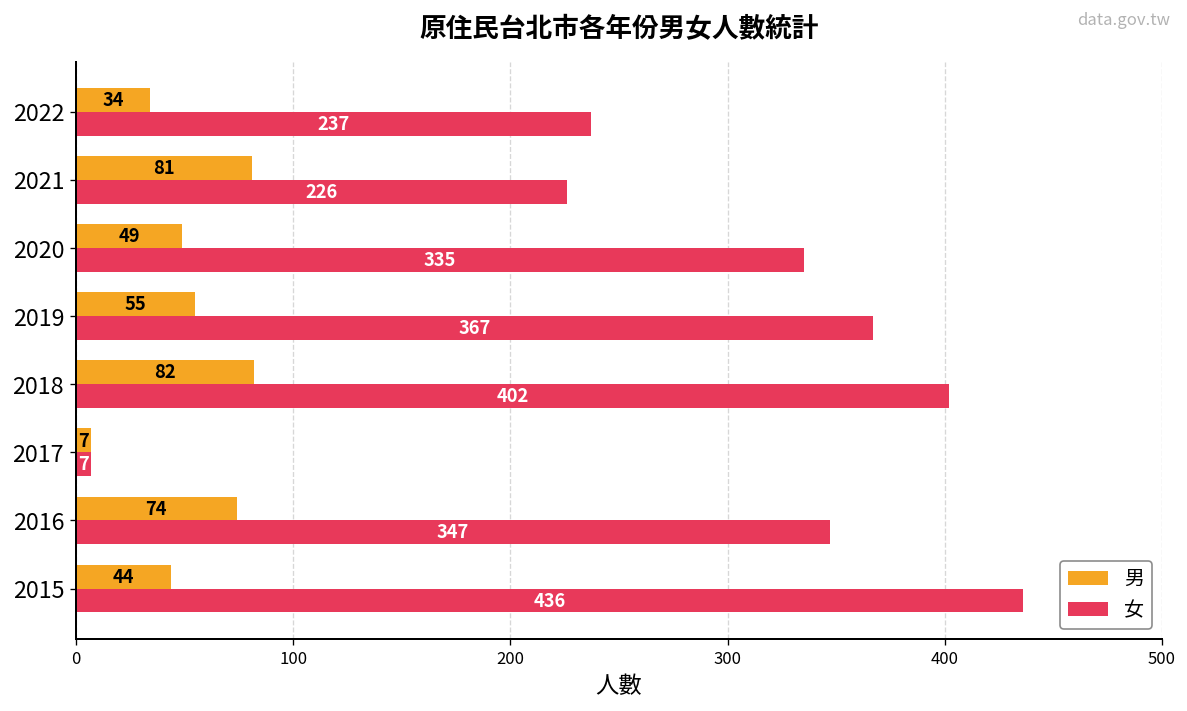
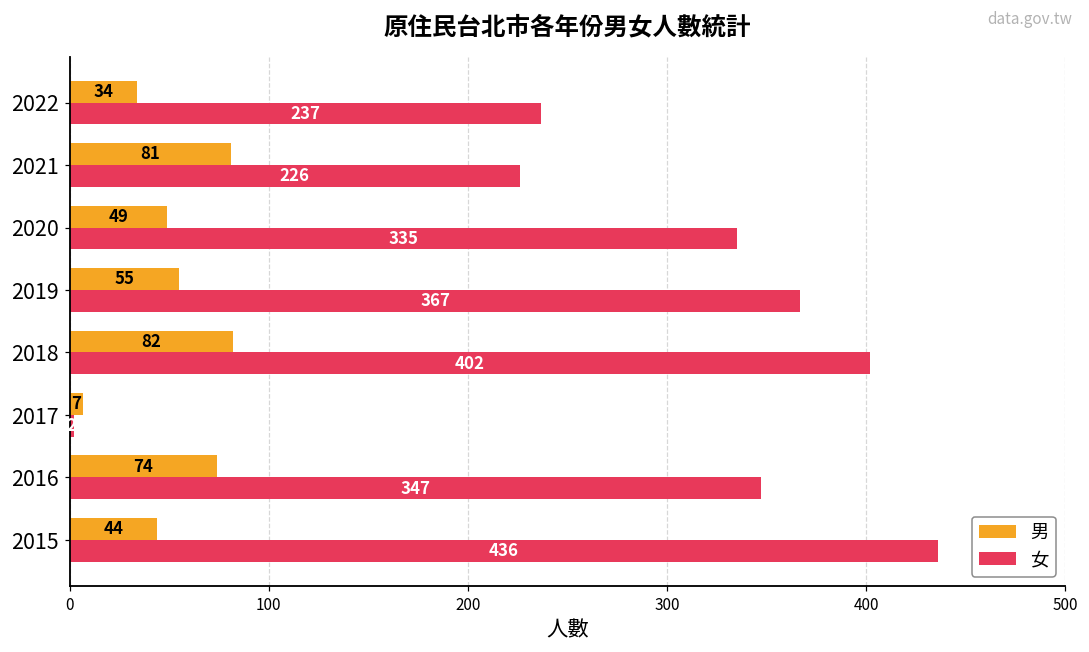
女, 2017: 7 -> 2
